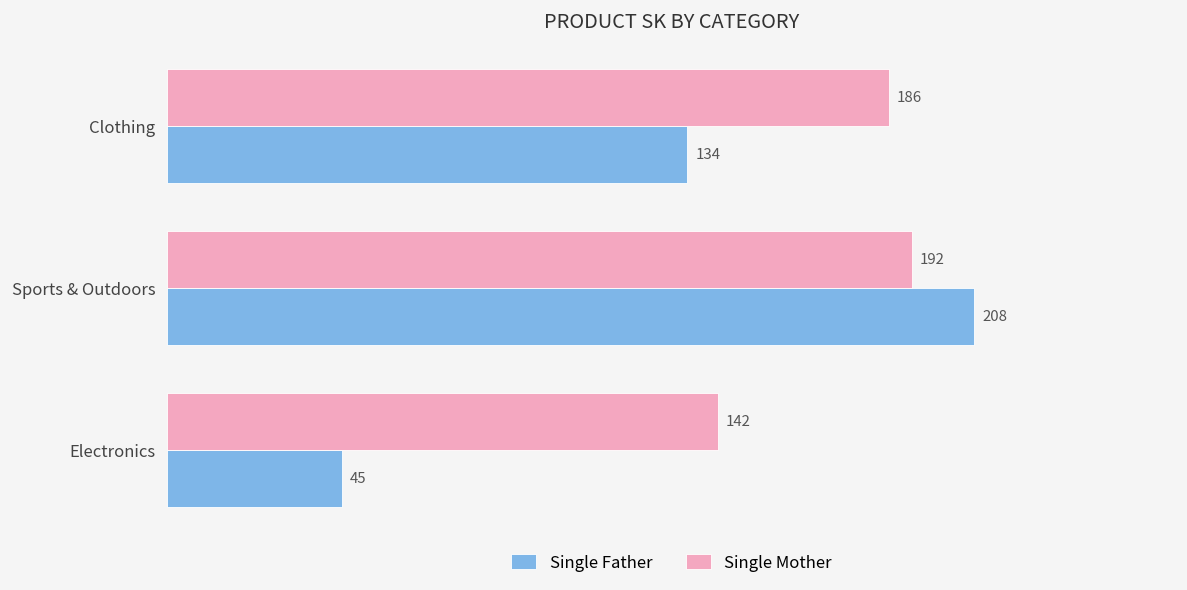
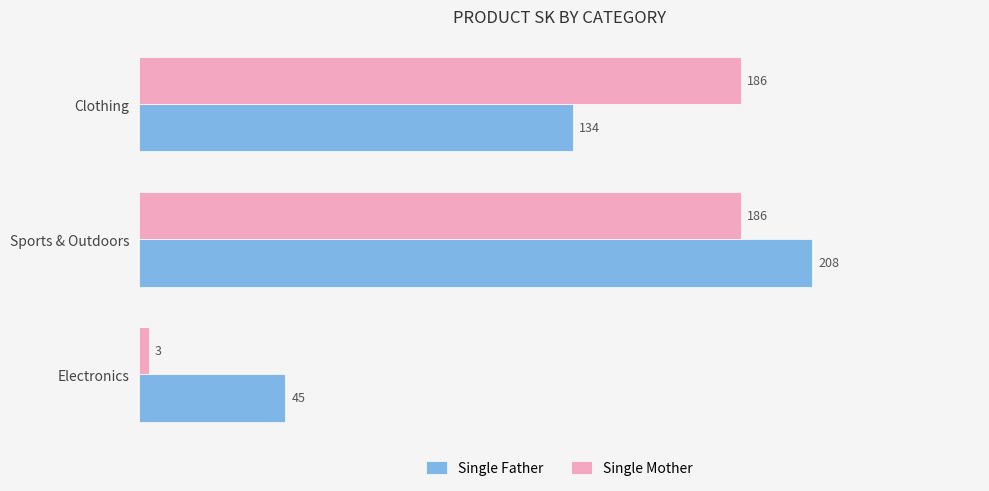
Single Mother, Sports & Outdoors: 192 -> 186
Single Mother, Electronics: 142 -> 3
